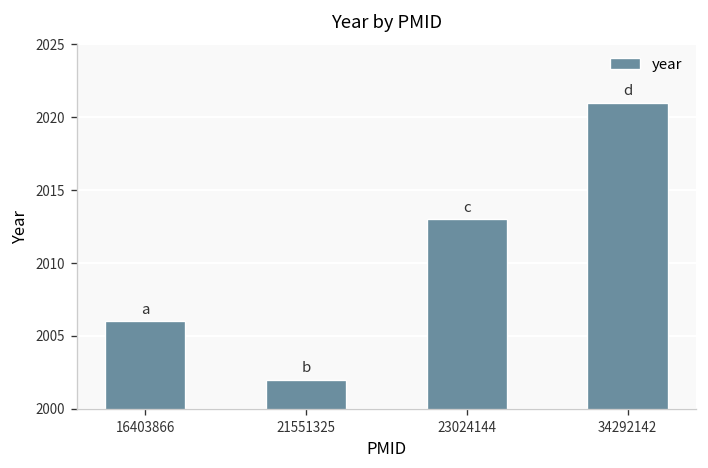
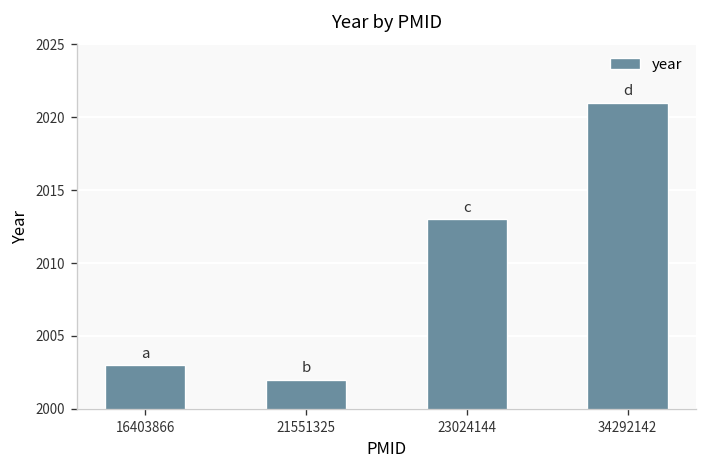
16403866: 2006 -> 2003
